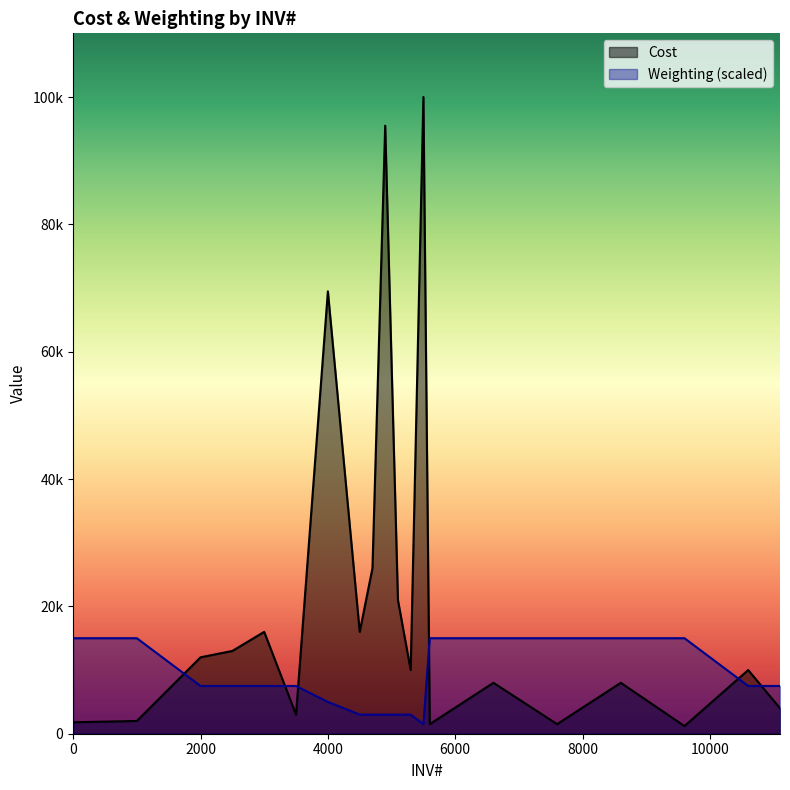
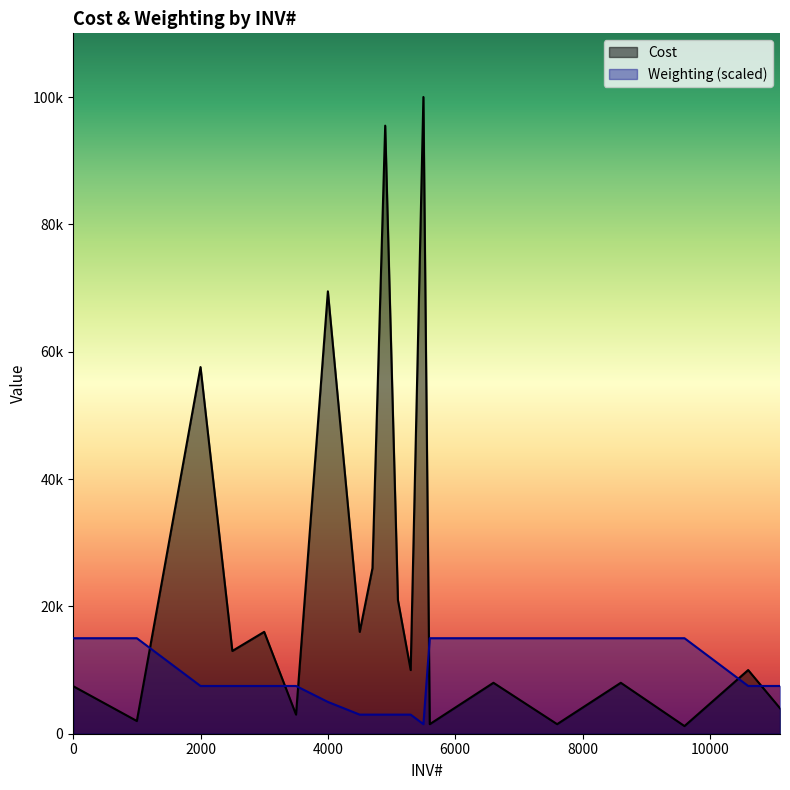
Cost, 0: 2000 -> 7000
Cost, 2000: 12000 -> 58000
